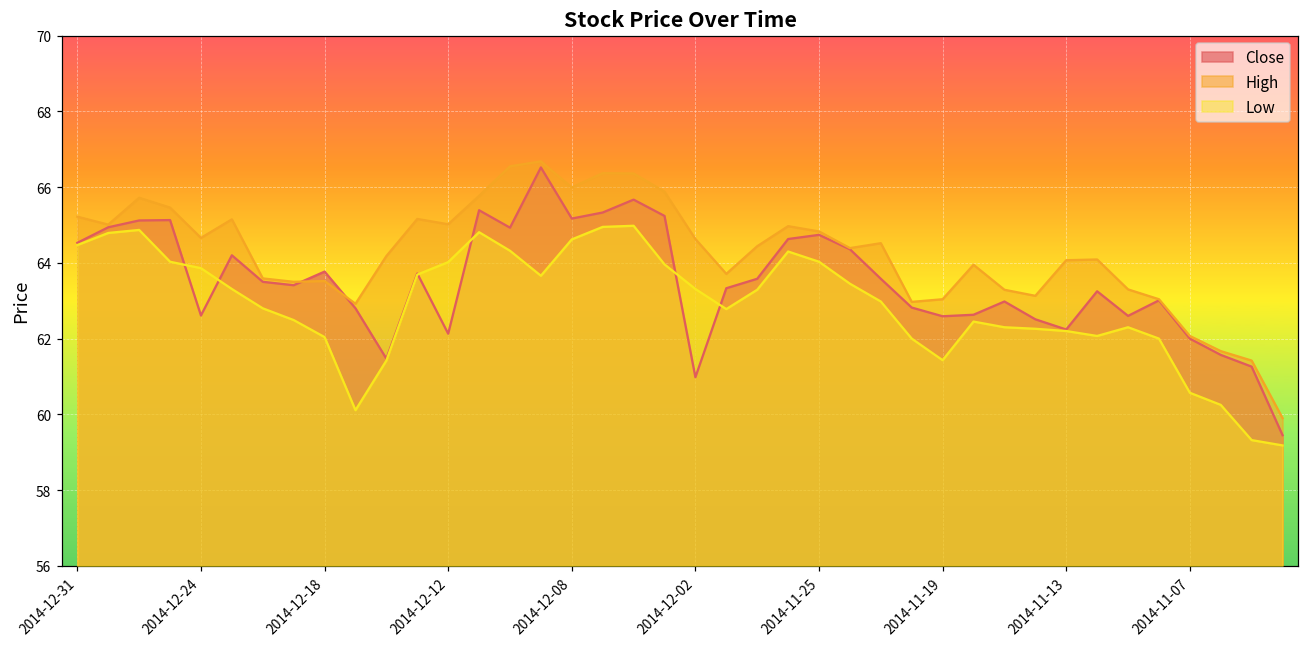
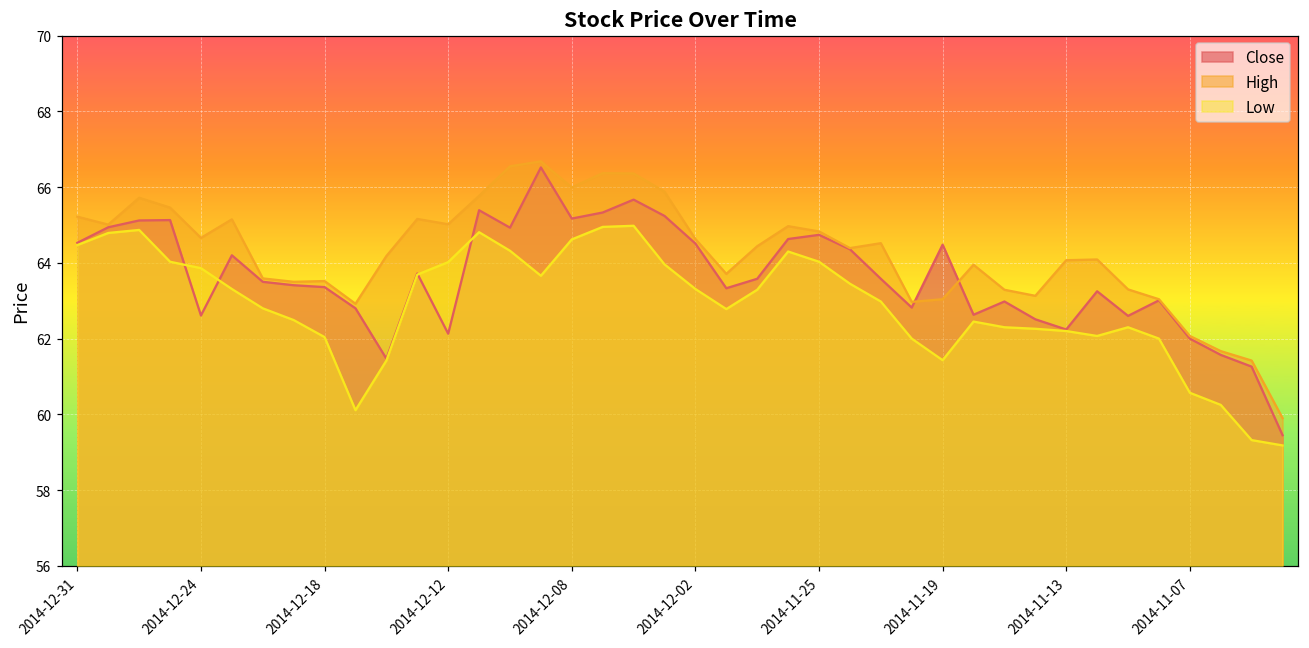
Close, 2014-12-18: 63.8 -> 63.4
Close, 2014-12-02: 61.0 -> 64.5
Close, 2014-11-19: 62.6 -> 64.5
